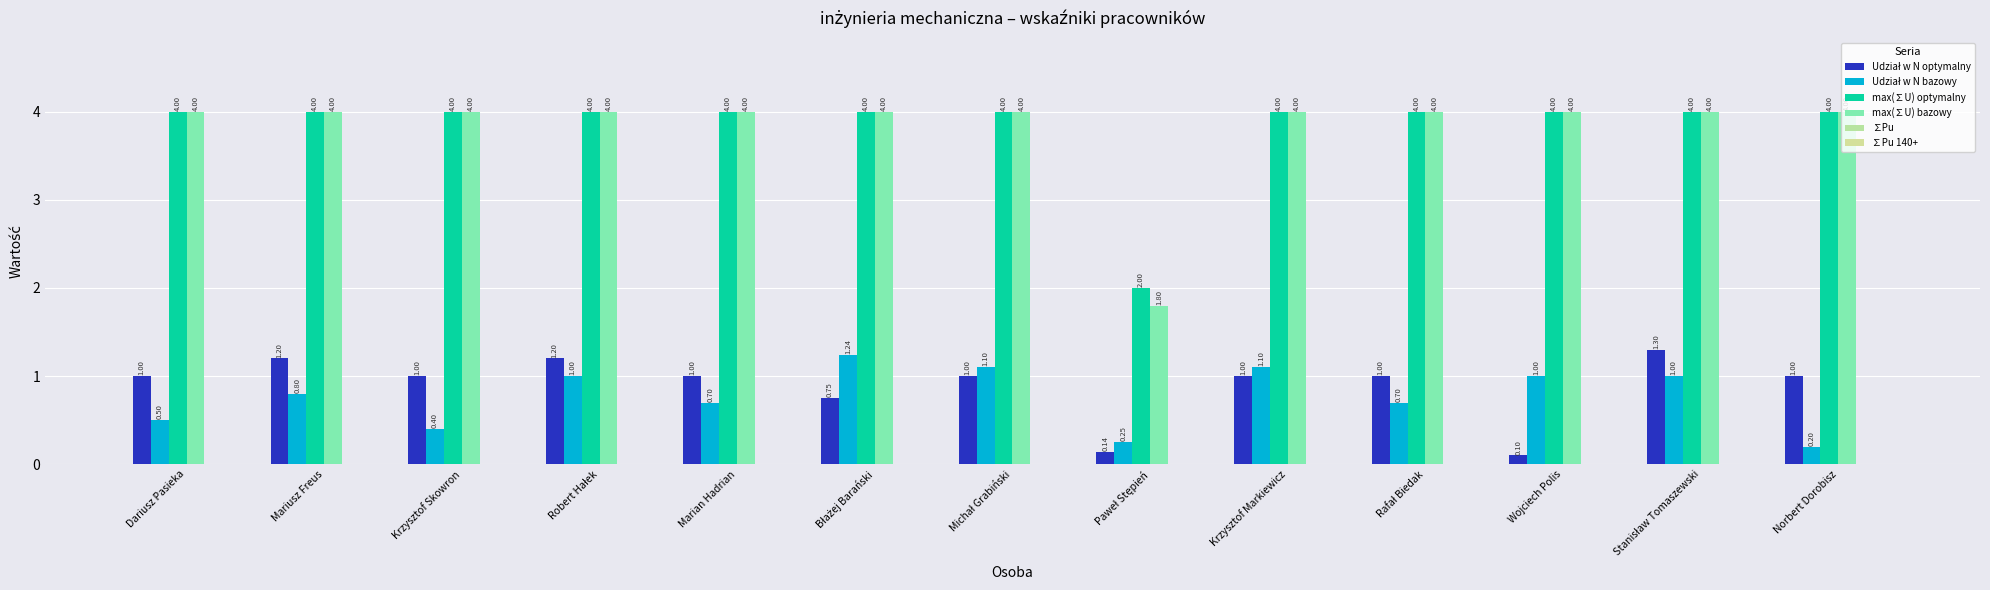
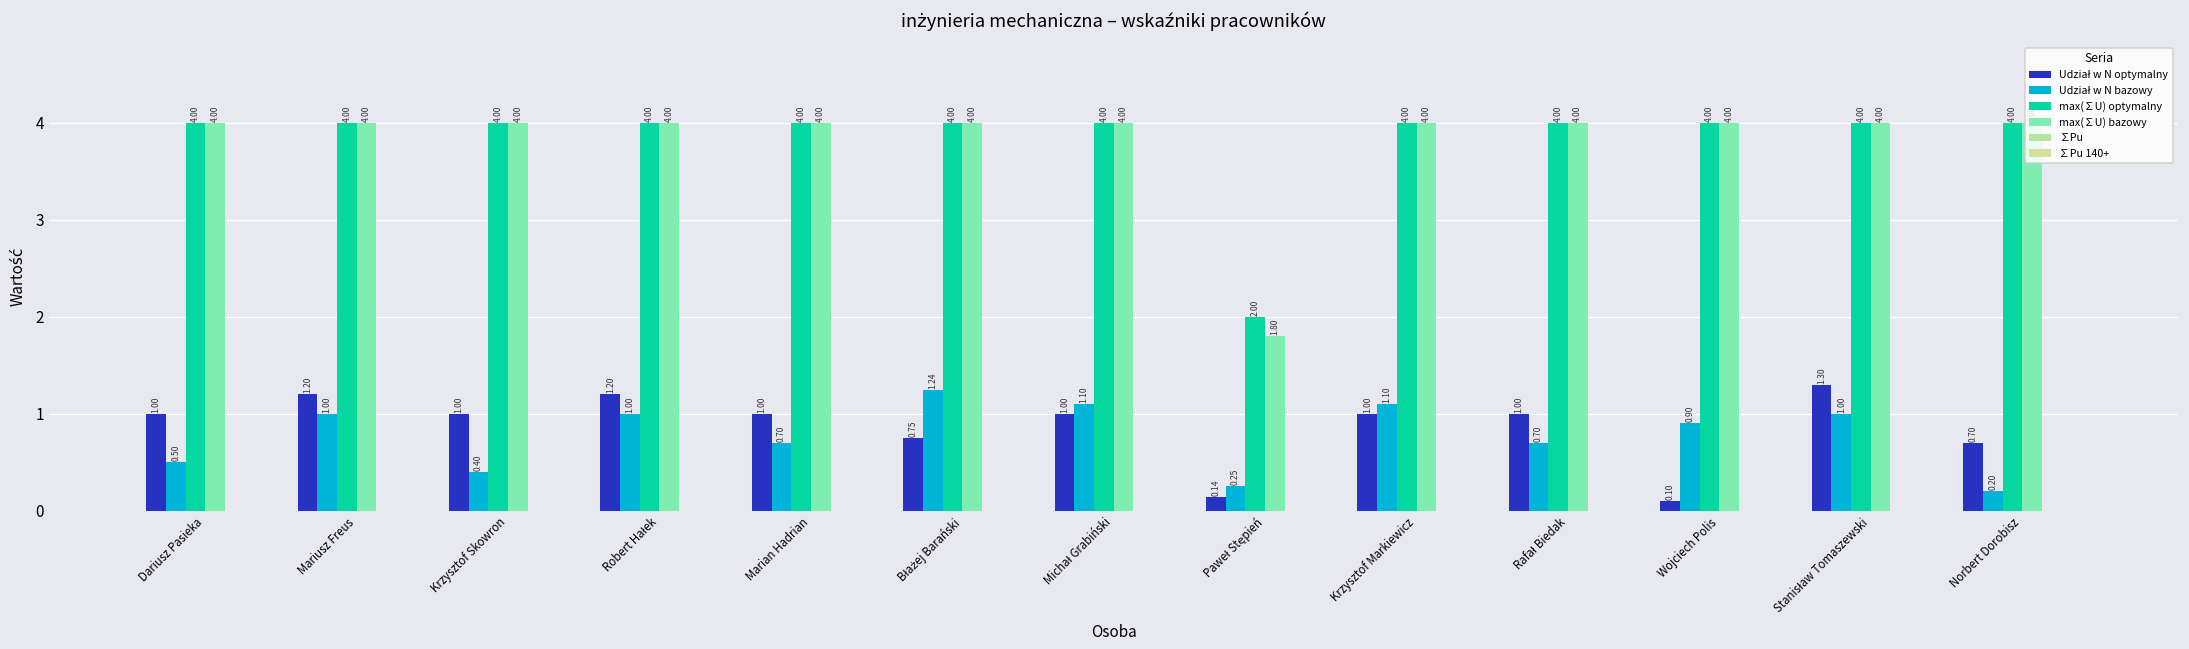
Udział w N bazowy, Mariusz Freus: 0.80 -> 1.00
Udział w N bazowy, Wojciech Polis: 1.00 -> 0.90
Udział w N optymalny, Norbert Dorobisz: 1.00 -> 0.70
